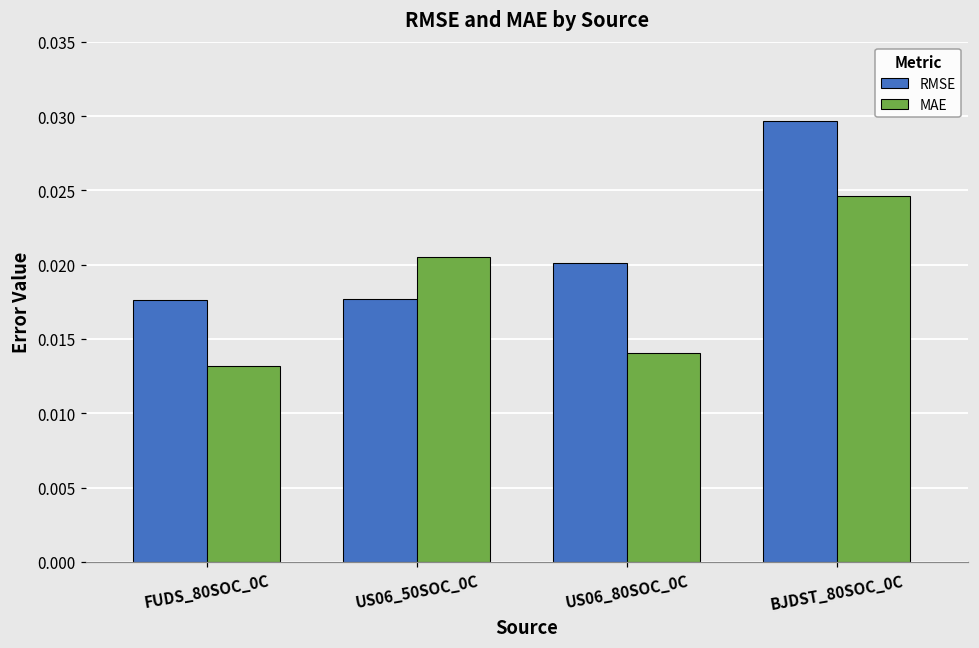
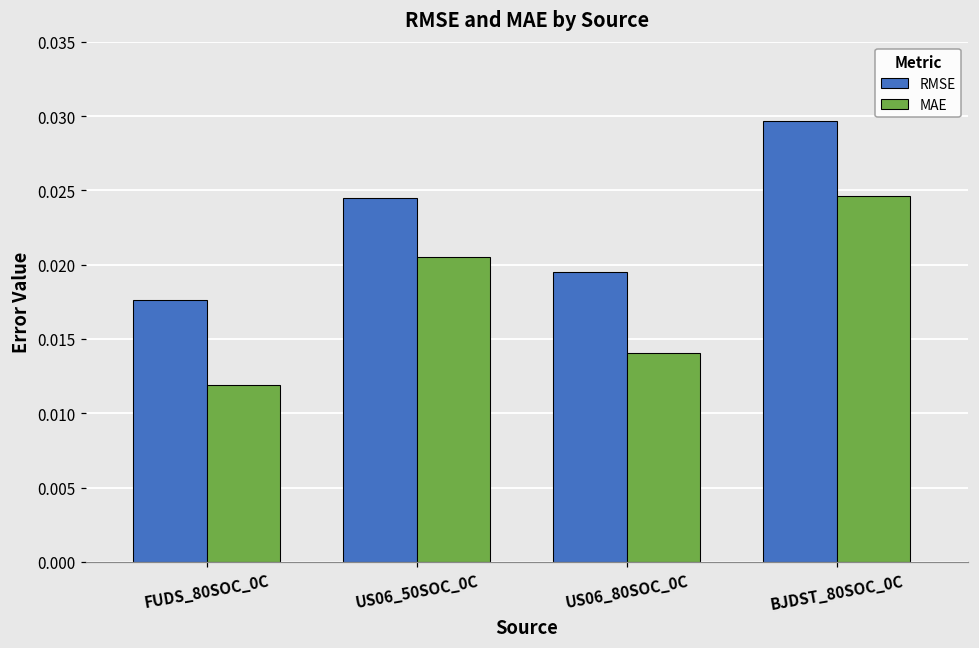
MAE, FUDS_80SOC_0C: 0.0132 -> 0.0119
RMSE, US06_50SOC_0C: 0.0177 -> 0.0245
RMSE, US06_80SOC_0C: 0.0201 -> 0.0195
